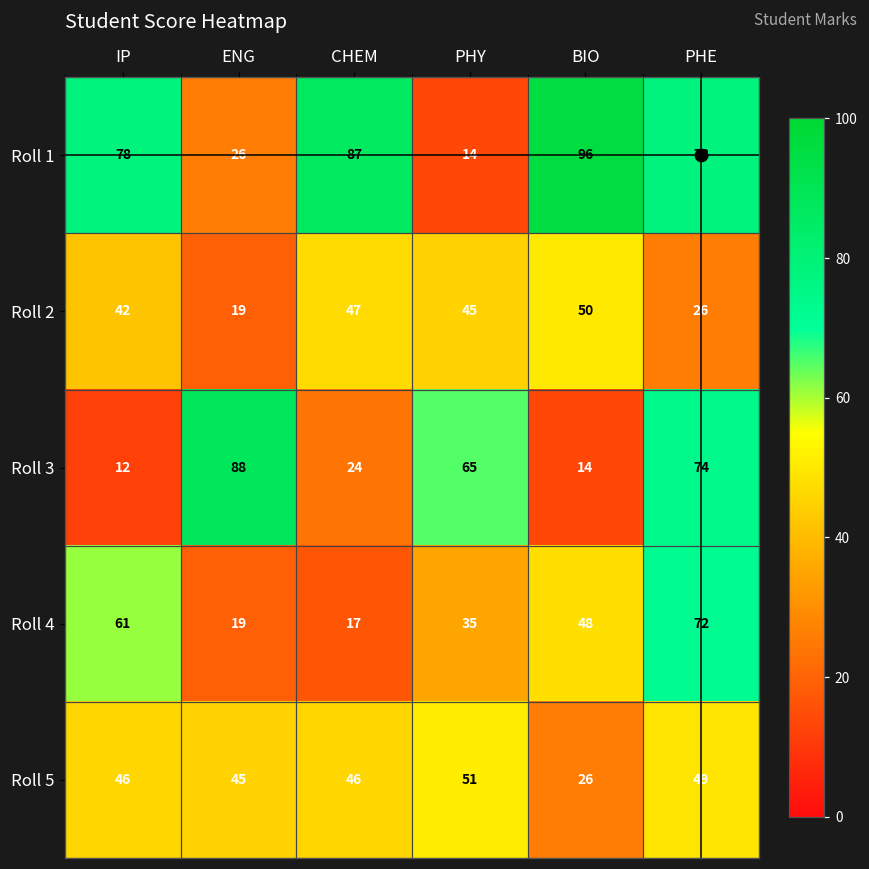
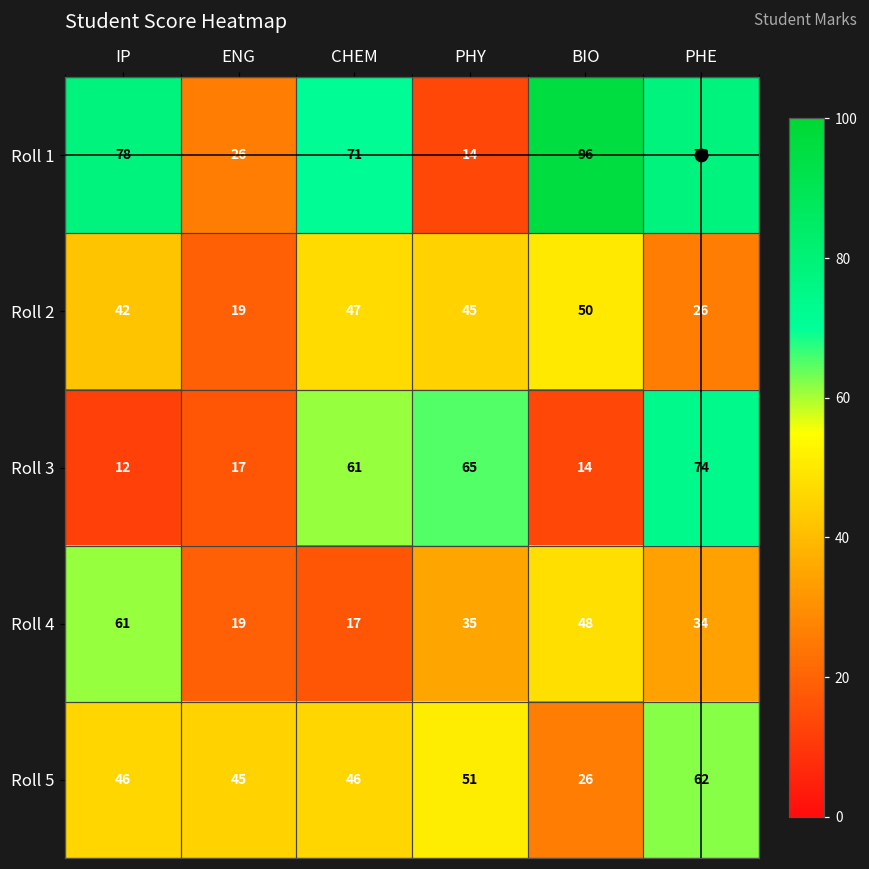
Roll 1, CHEM: 87 -> 71
Roll 3, ENG: 88 -> 17
Roll 3, CHEM: 24 -> 61
Roll 4, PHE: 72 -> 34
Roll 5, PHE: 49 -> 62
